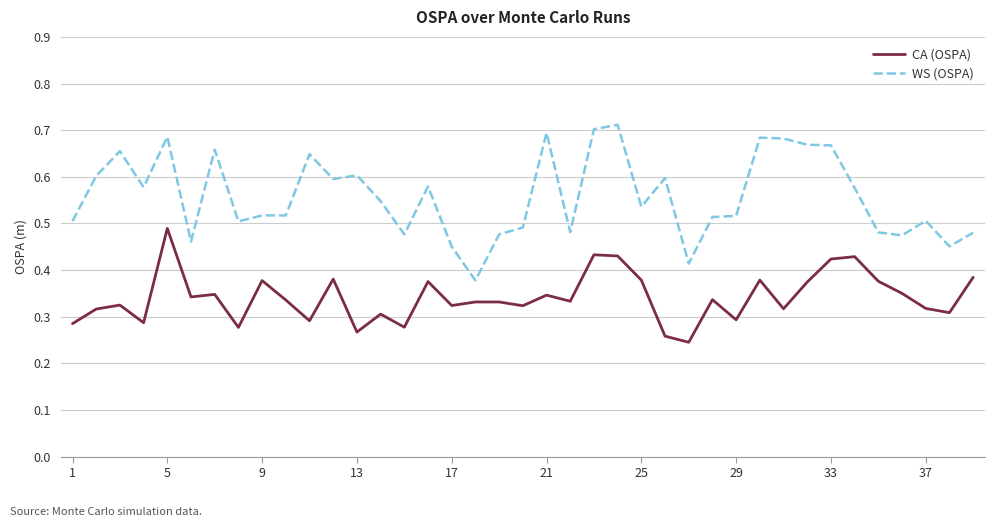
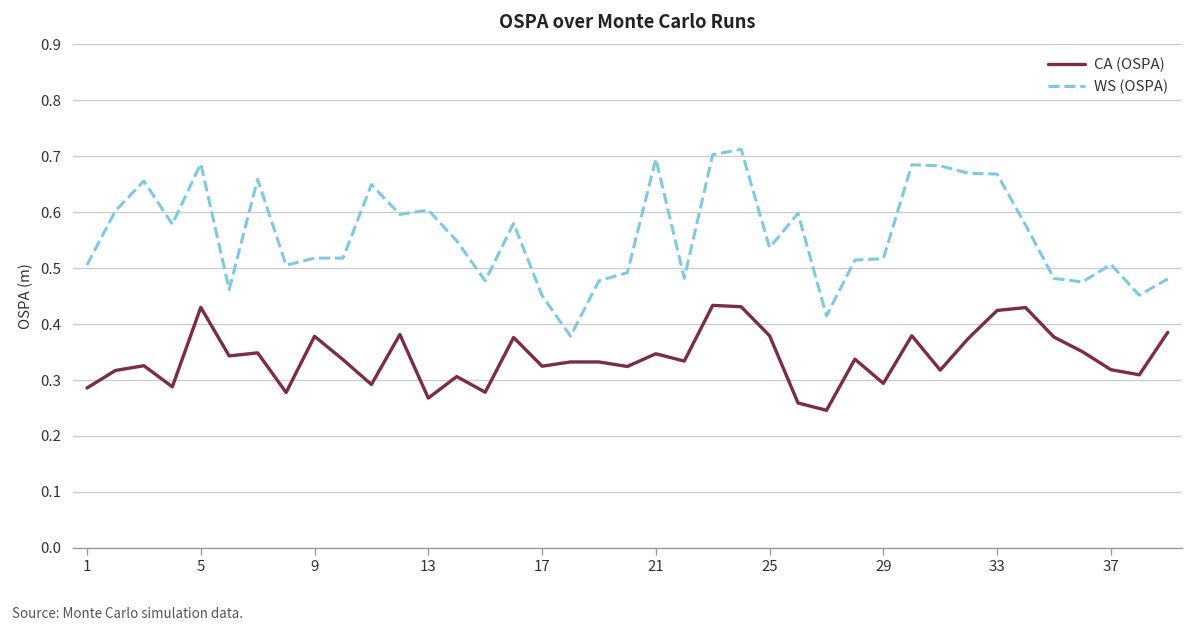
CA (OSPA), 5: 0.49 -> 0.43
